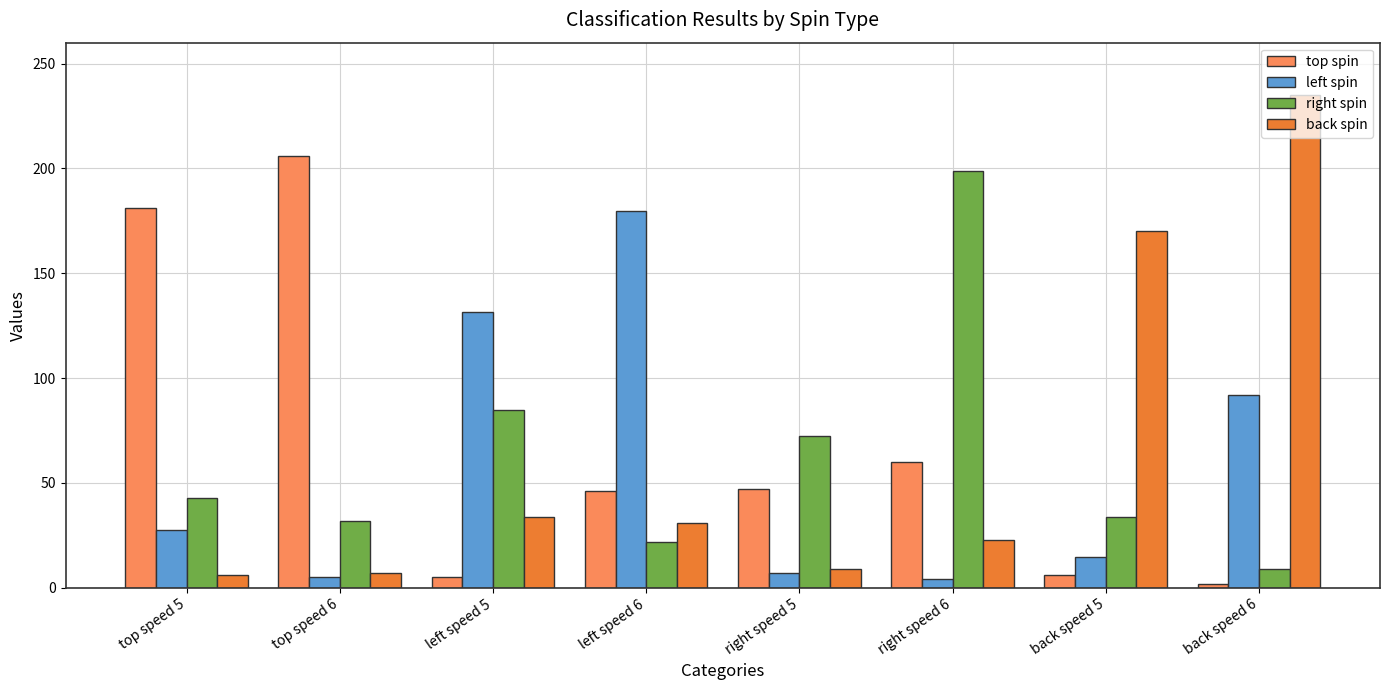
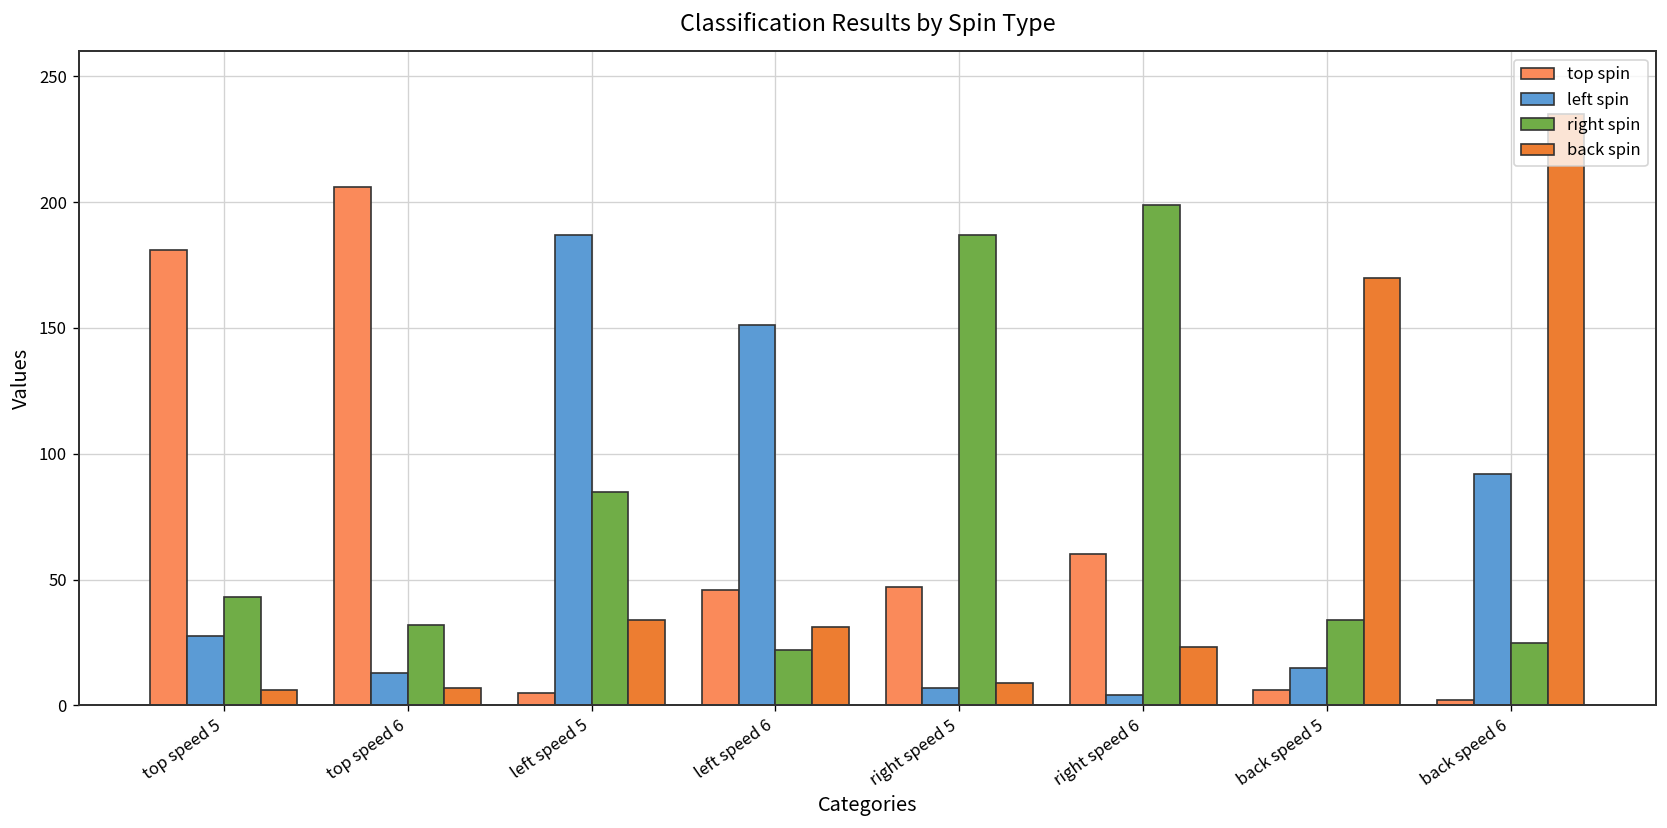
left spin, top speed 6: 5 -> 13
left spin, left speed 5: 132 -> 187
left spin, left speed 6: 180 -> 151
right spin, right speed 5: 73 -> 187
right spin, back speed 6: 9 -> 25
